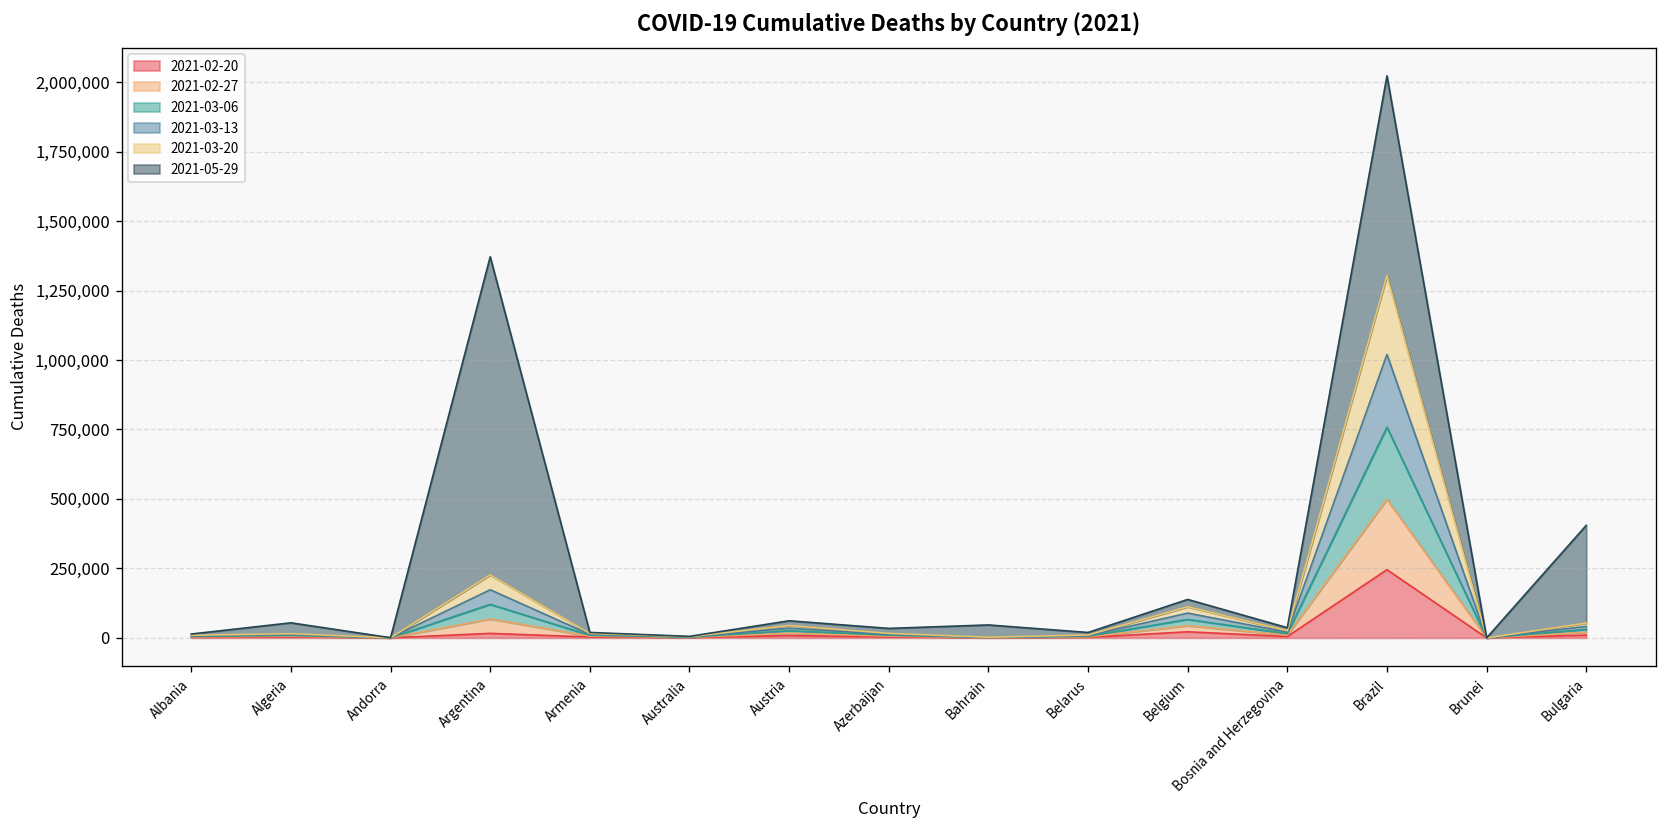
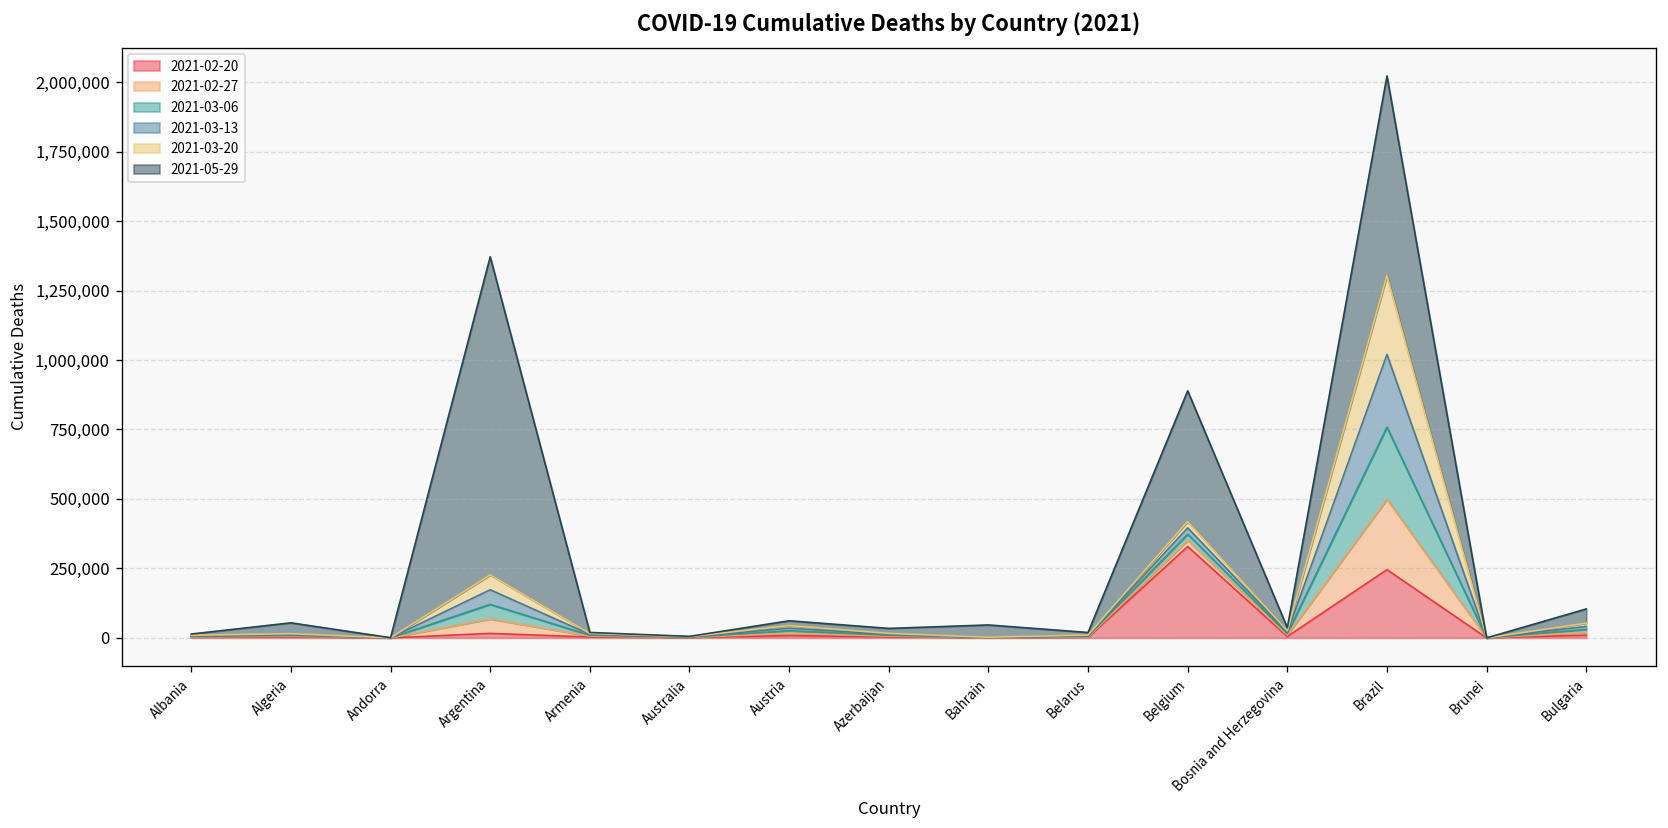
2021-02-20, Belgium: 20,000 -> 330,000
2021-05-29, Belgium: 30,000 -> 470,000
2021-05-29, Bulgaria: 350,000 -> 50,000
